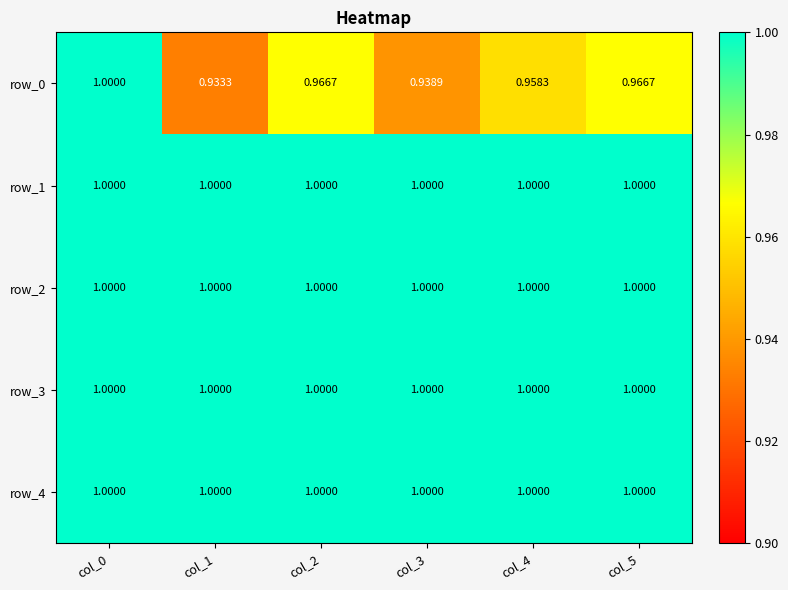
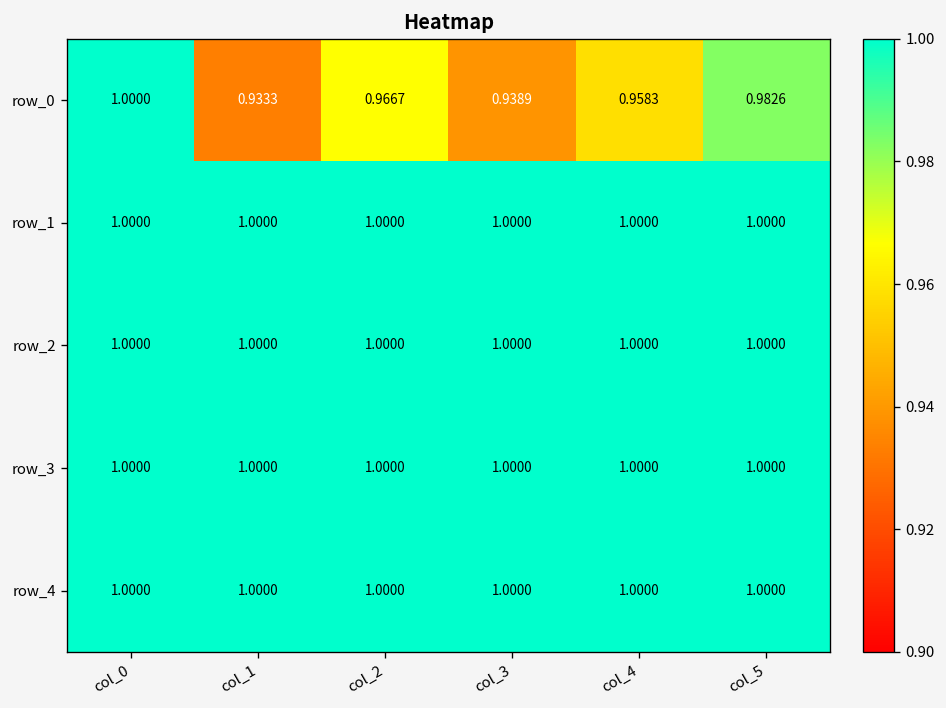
row_0, col_5: 0.9667 -> 0.9826
